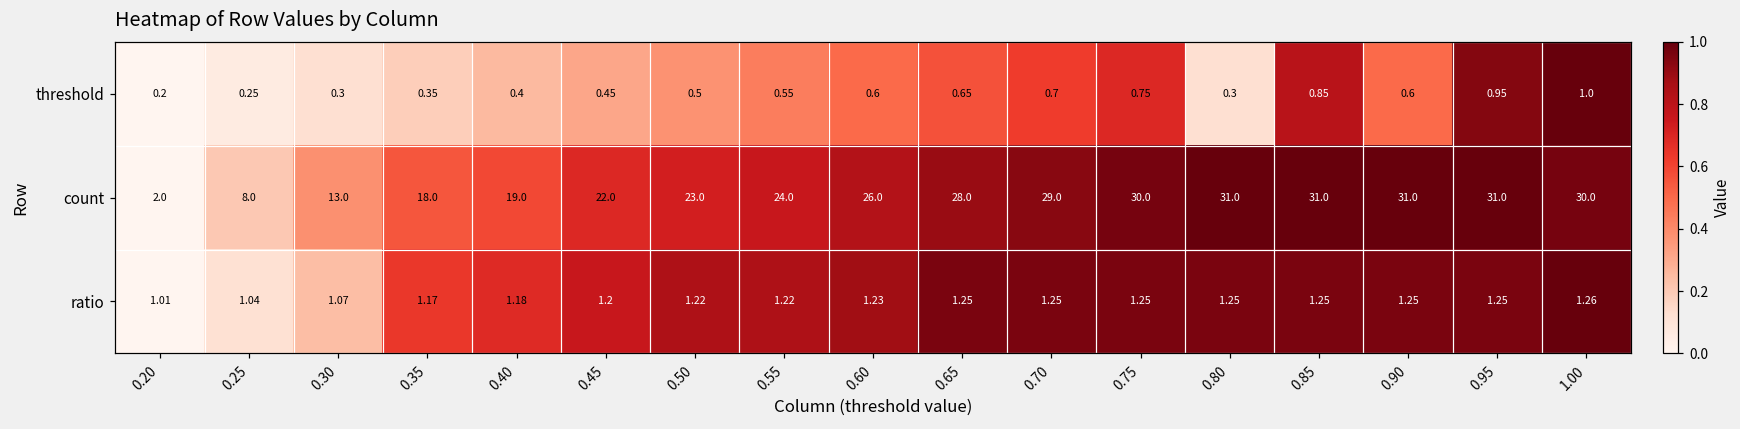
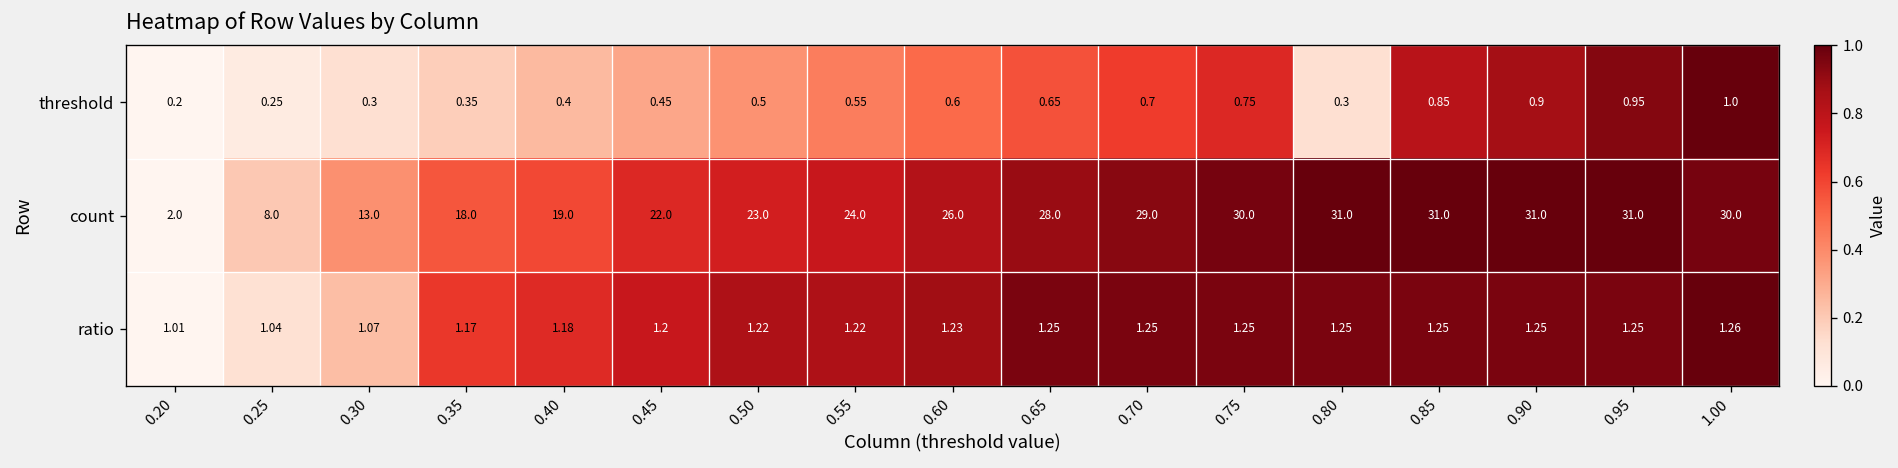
threshold, 0.90: 0.6 -> 0.9
